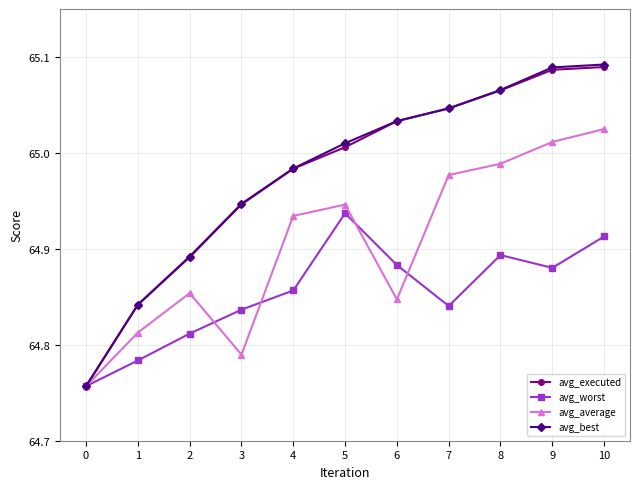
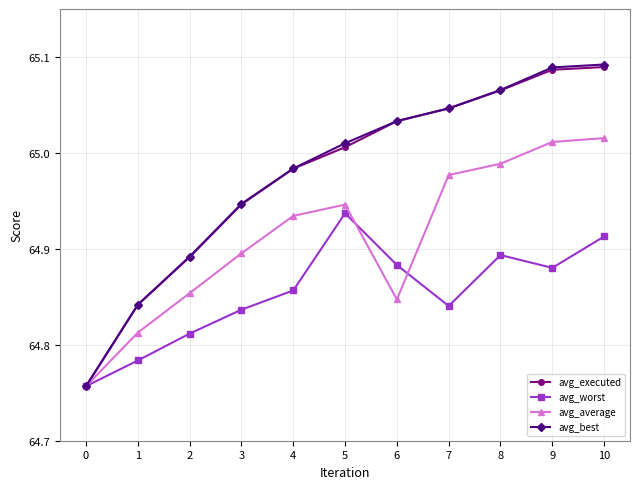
avg_average, 3: 64.79 -> 64.90
avg_average, 10: 65.025 -> 65.015
